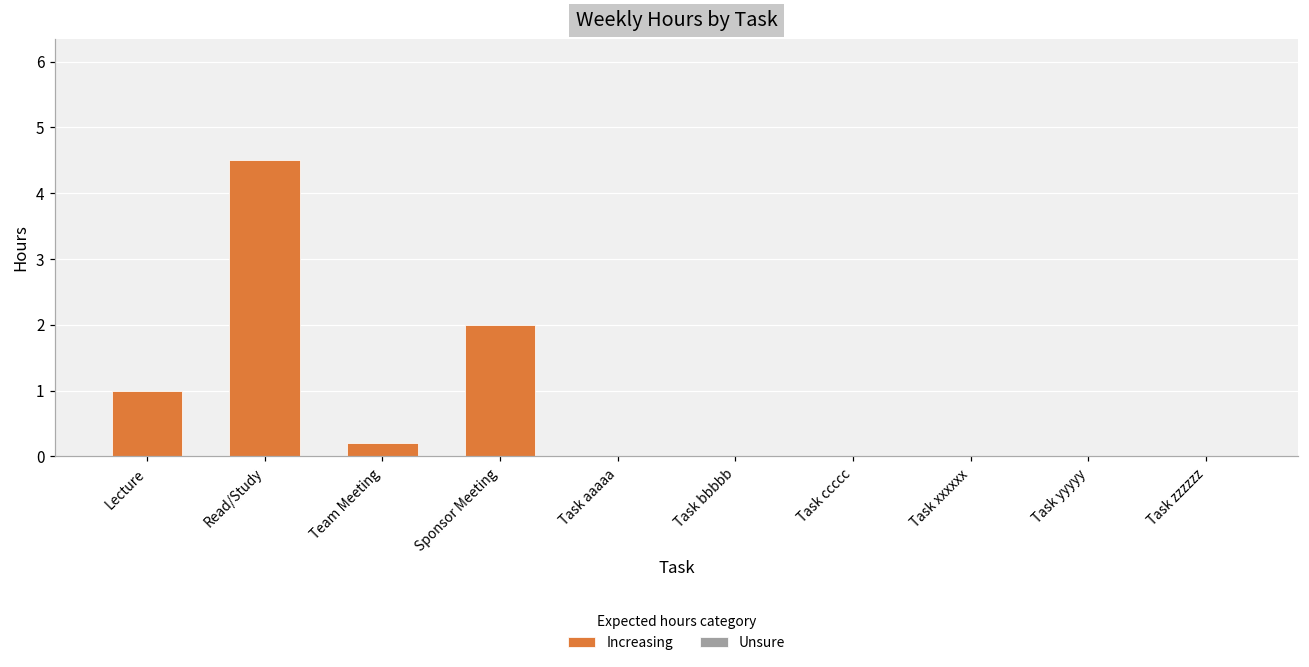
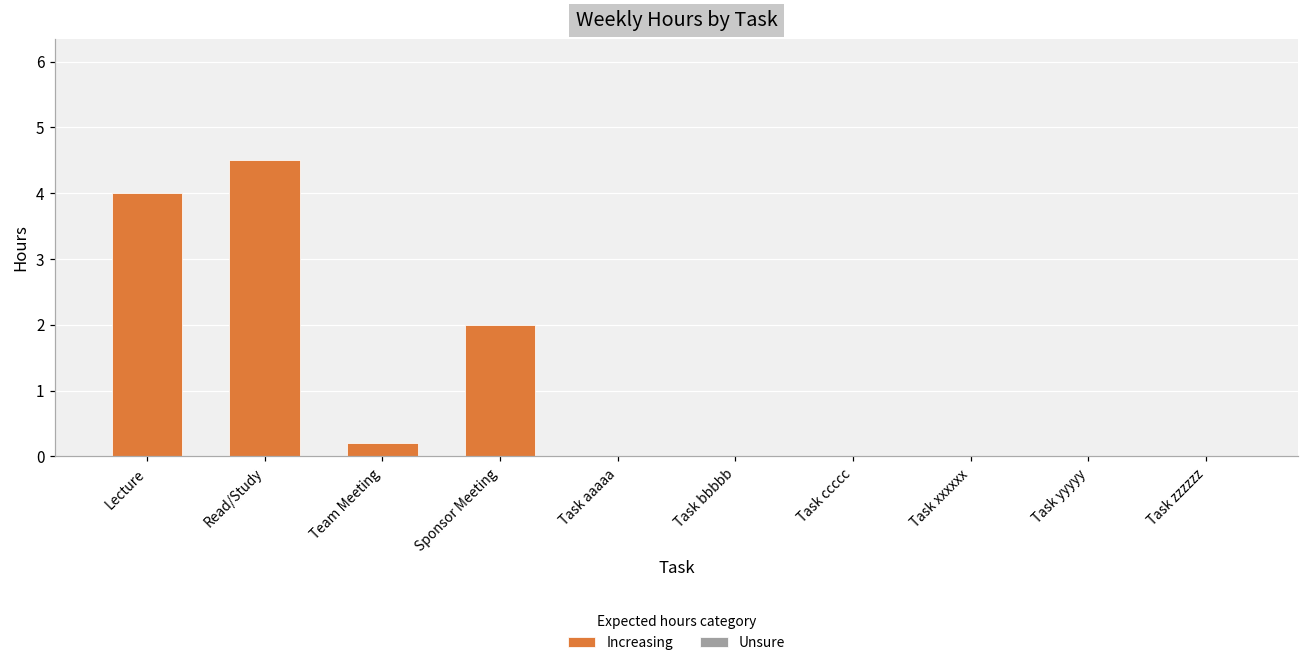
Lecture: 1 -> 4
